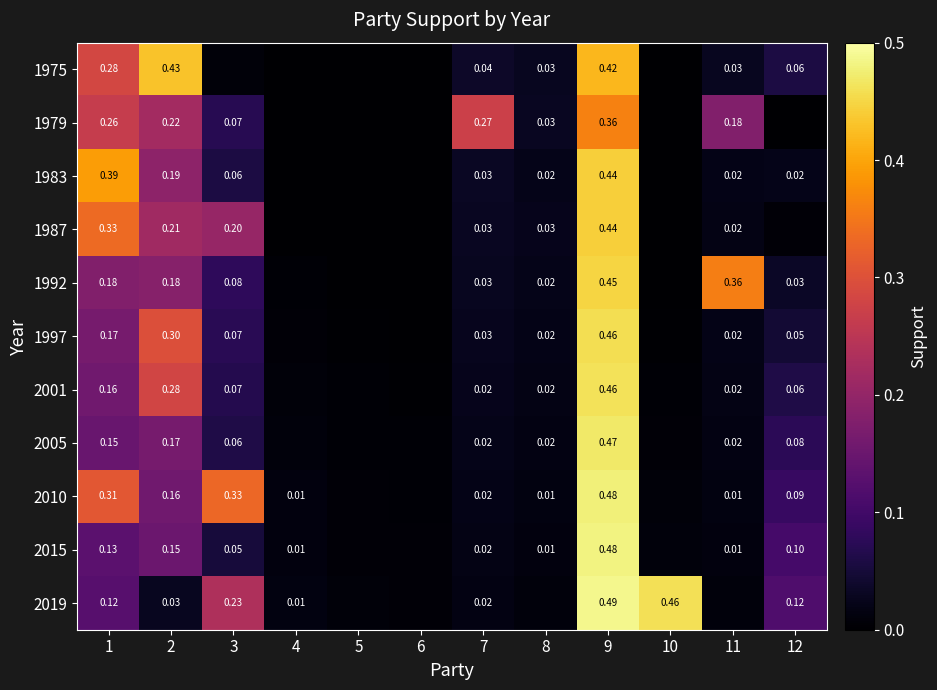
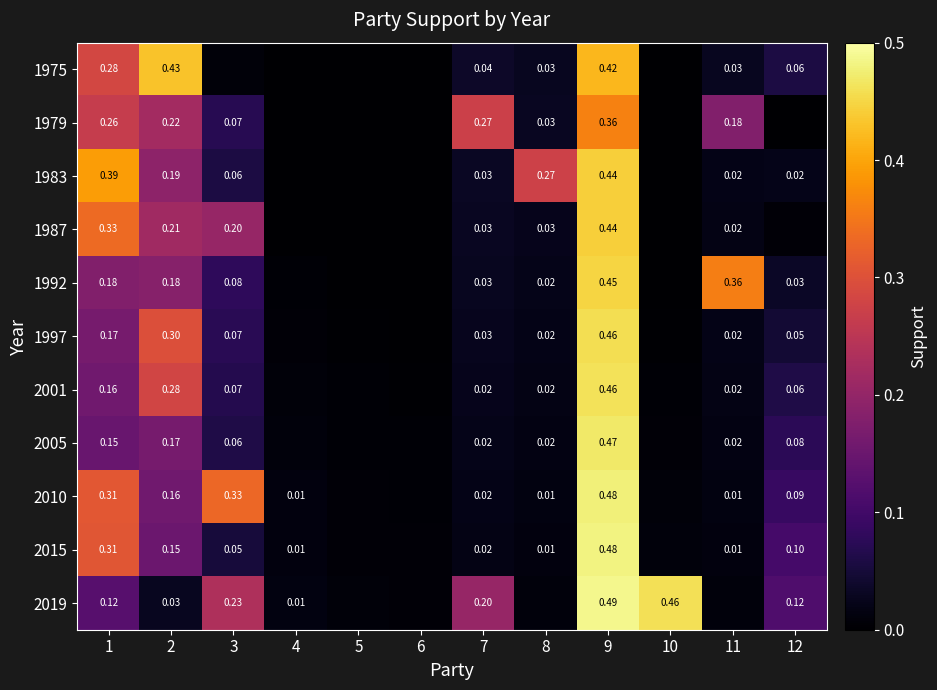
1983, 8: 0.02 -> 0.27
2015, 1: 0.13 -> 0.31
2019, 7: 0.02 -> 0.20
